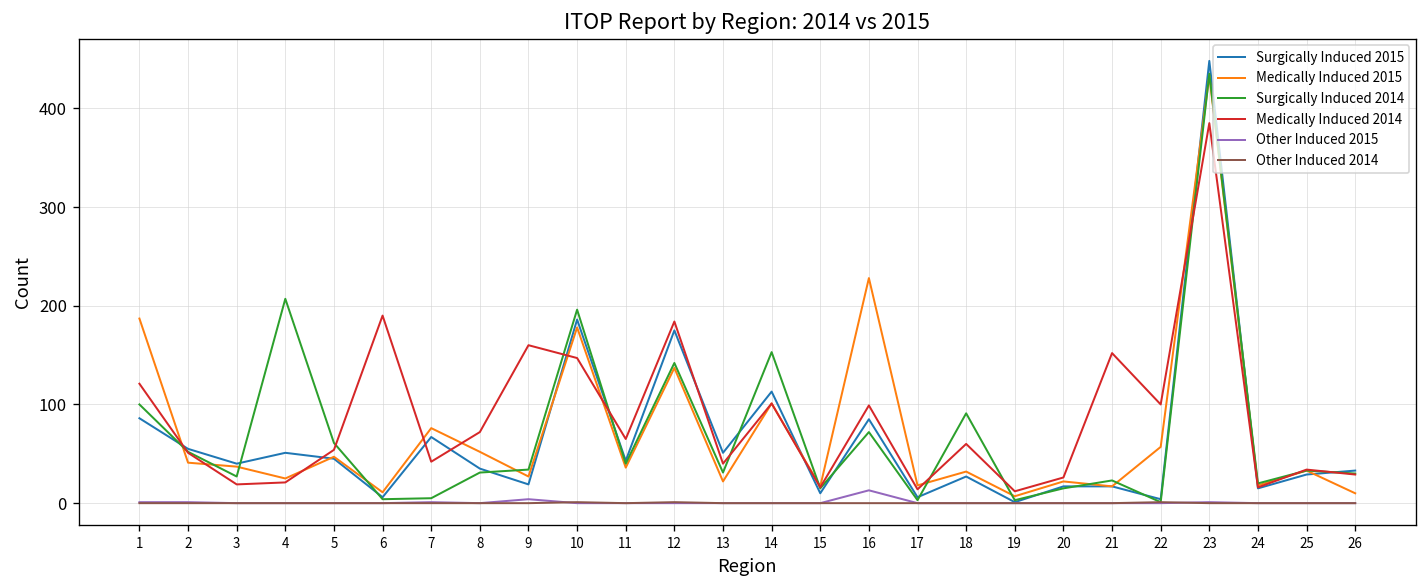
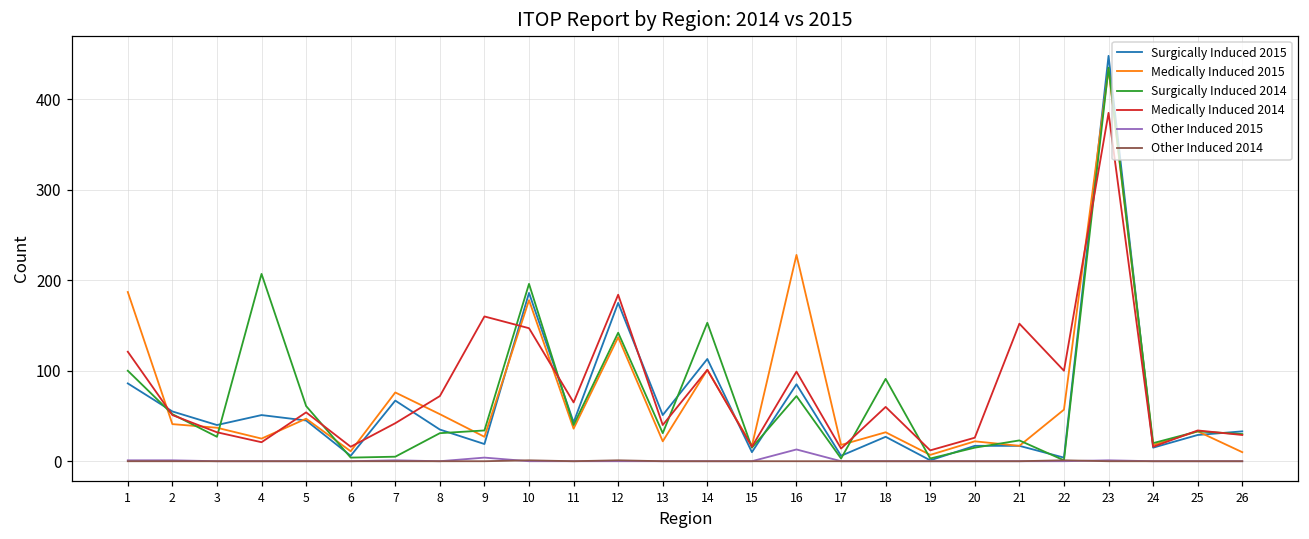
Medically Induced 2014, 3: 20 -> 30
Medically Induced 2014, 6: 190 -> 20
